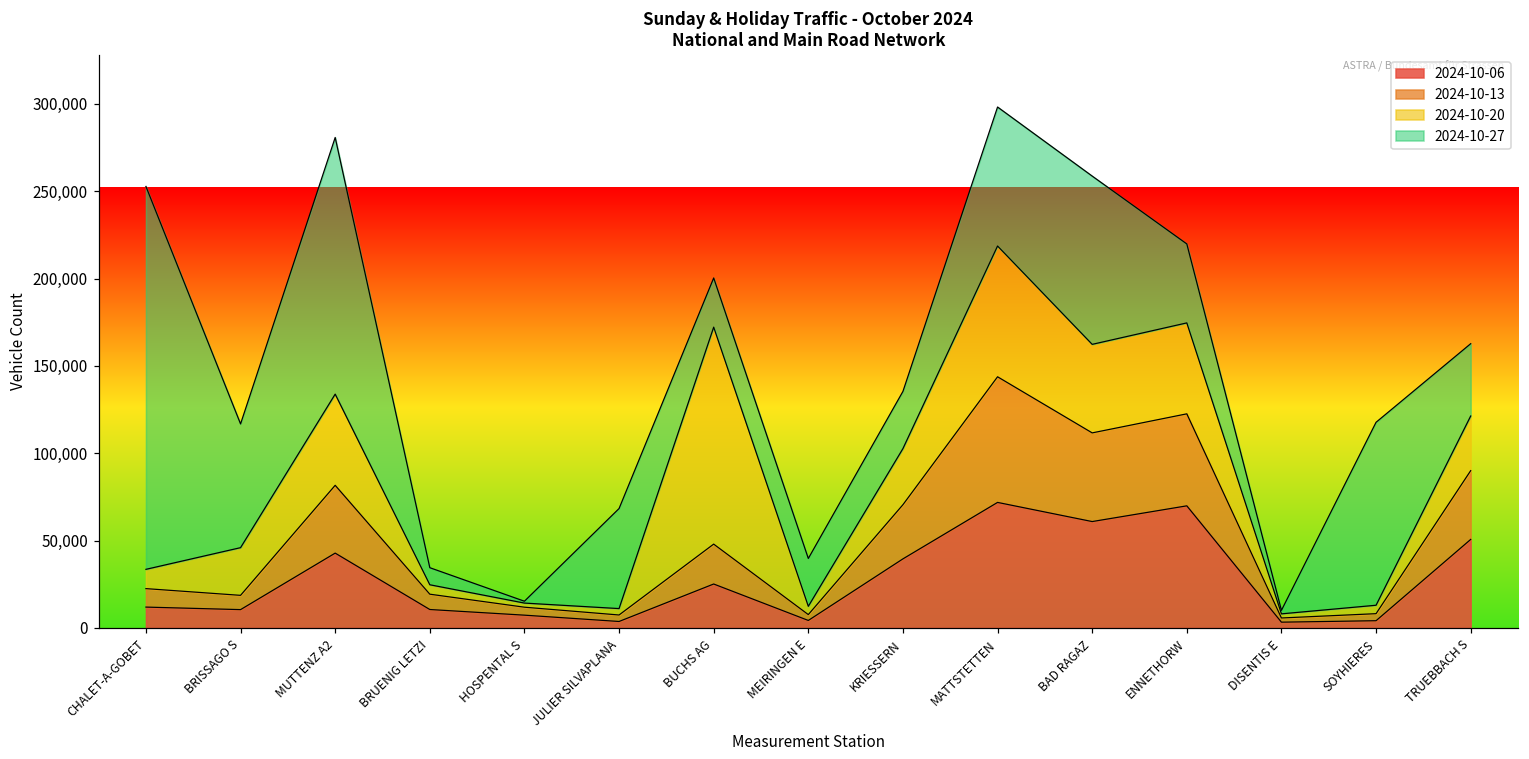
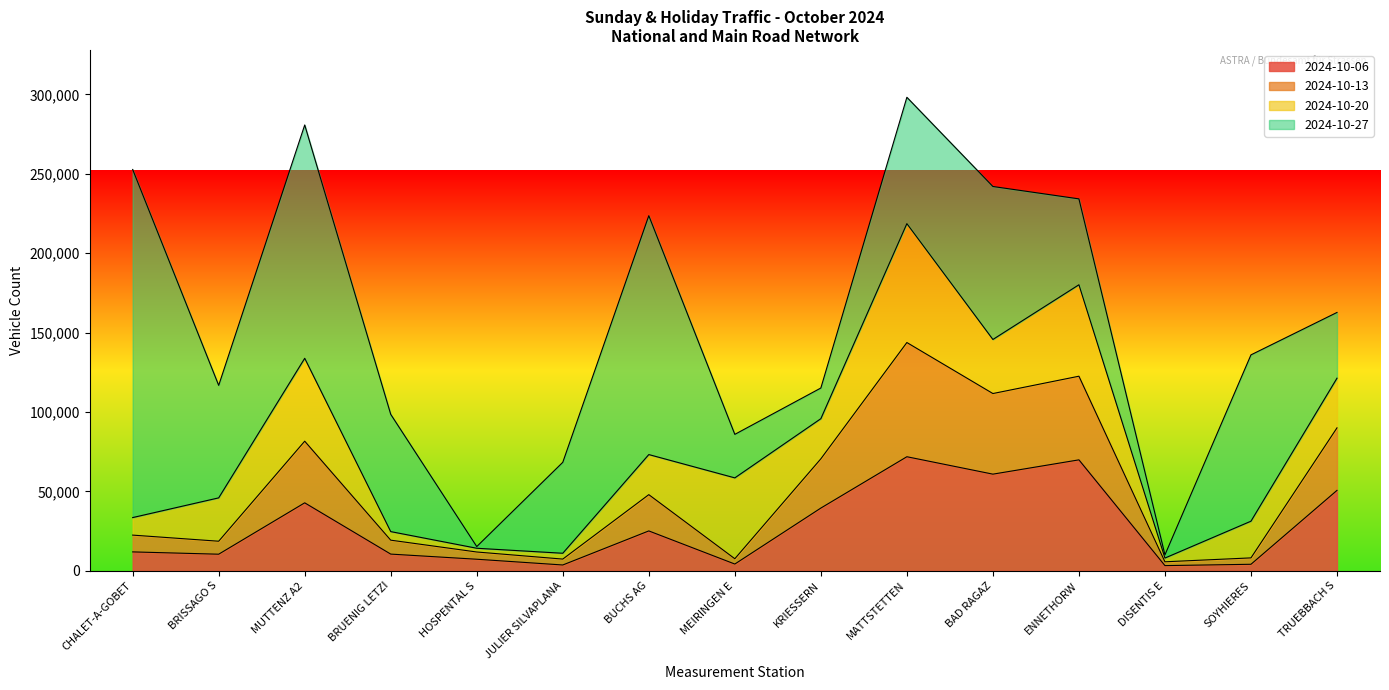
2024-10-27, BRUENIG LETZI: 10,000 -> 74,000
2024-10-20, BUCHS AG: 124,000 -> 25,000
2024-10-27, BUCHS AG: 28,000 -> 150,000
2024-10-20, MEIRINGEN E: 5,000 -> 51,000
2024-10-20, KRIESSERN: 32,000 -> 25,000
2024-10-27, KRIESSERN: 33,000 -> 19,000
2024-10-20, BAD RAGAZ: 51,000 -> 34,000
2024-10-20, ENNETHORW: 52,000 -> 58,000
2024-10-27, ENNETHORW: 45,000 -> 54,000
2024-10-20, SOYHIERES: 5,000 -> 23,000
